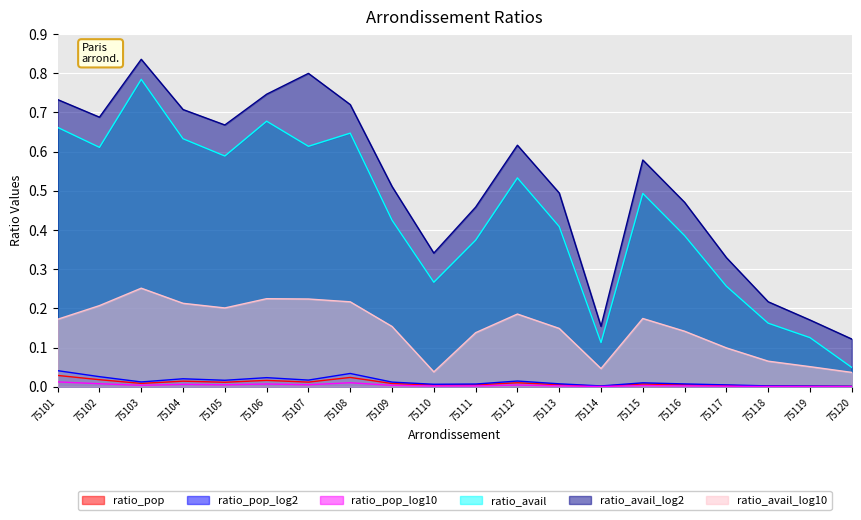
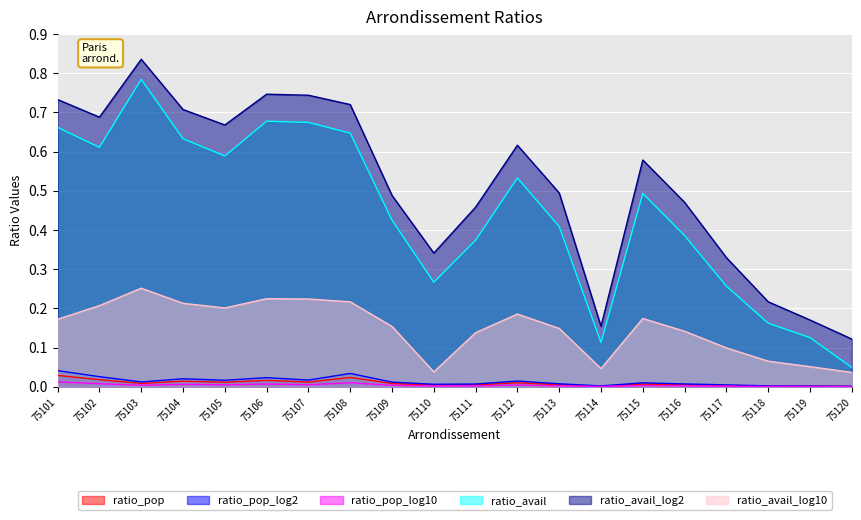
ratio_avail, 75107: 0.61 -> 0.67
ratio_avail_log2, 75107: 0.80 -> 0.74
ratio_avail_log2, 75109: 0.51 -> 0.49
